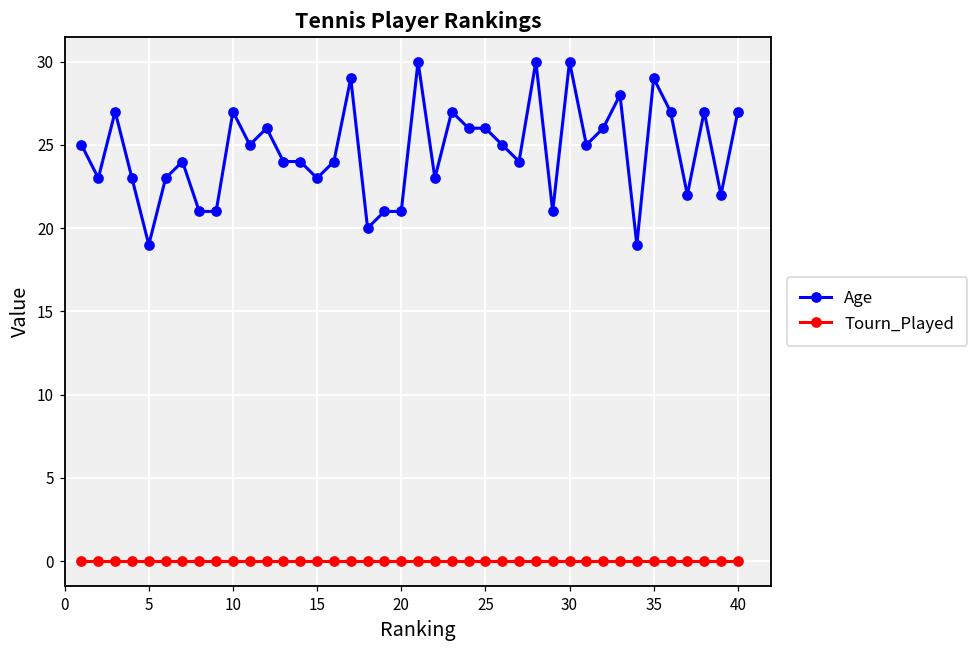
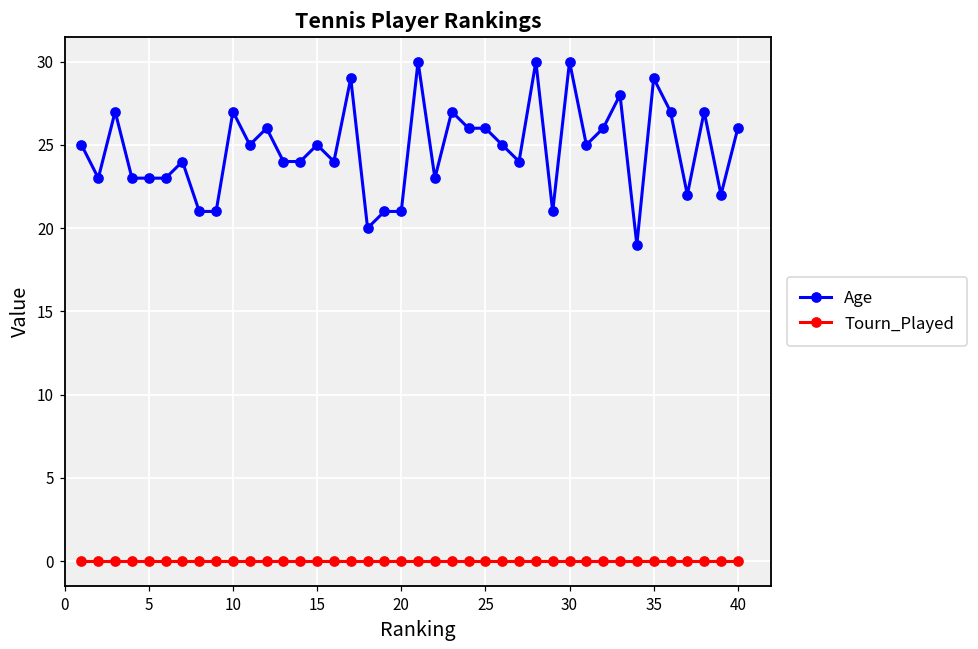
Age, 5: 19 -> 23
Age, 15: 23 -> 25
Age, 40: 27 -> 26
